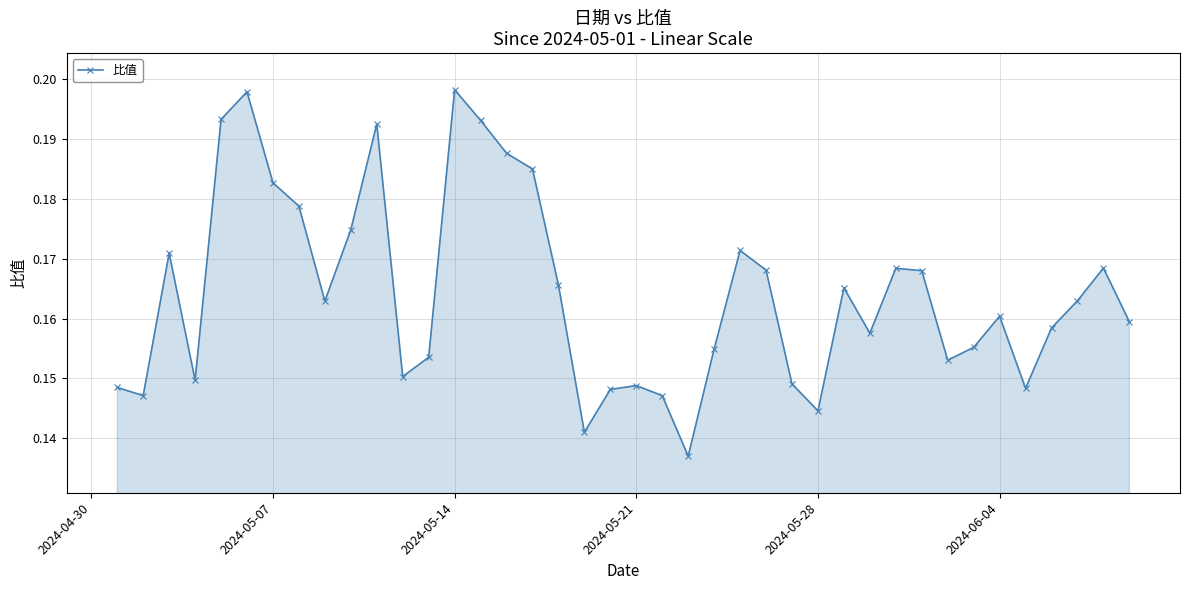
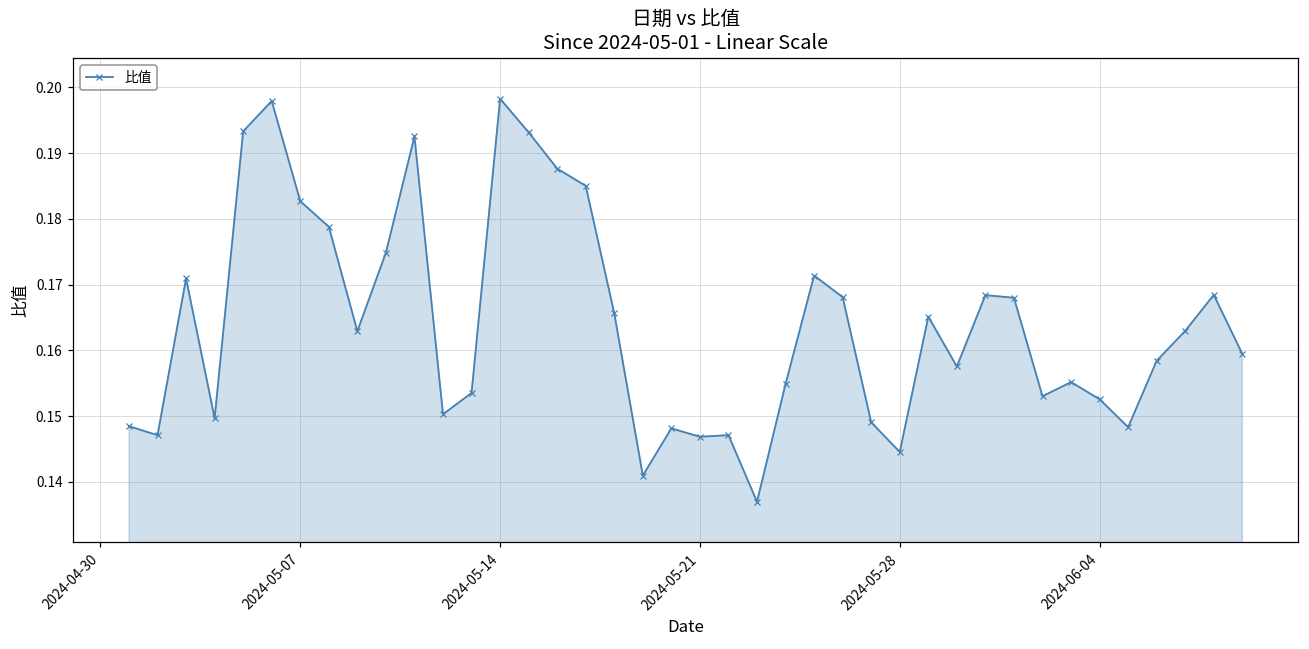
2024-05-21: 0.149 -> 0.147
2024-06-04: 0.160 -> 0.153
